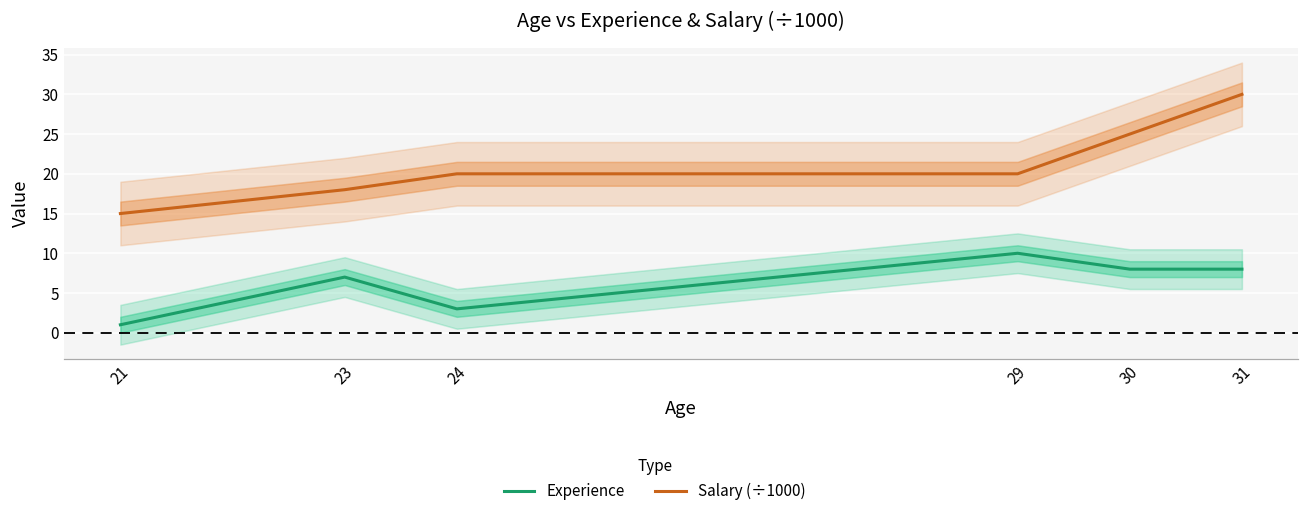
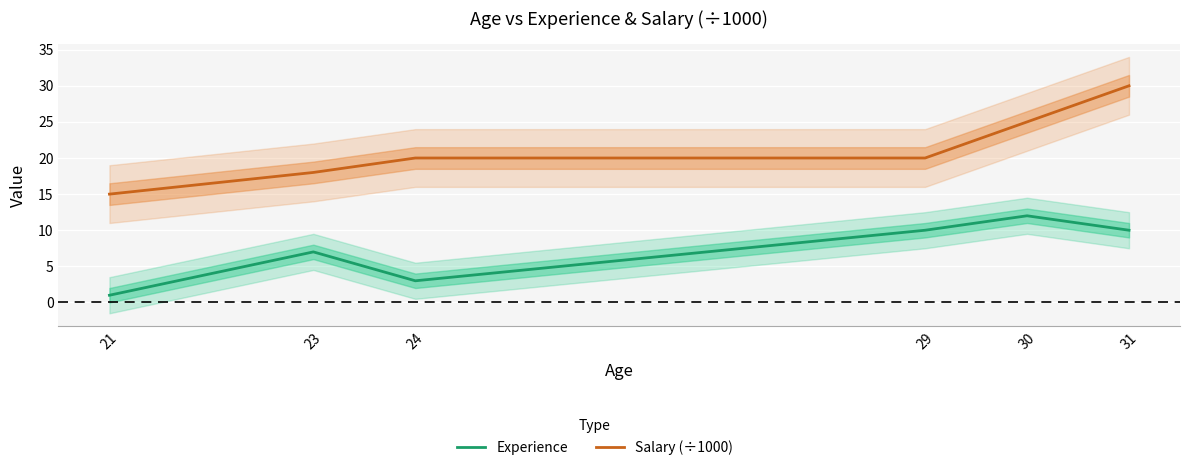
Experience, 30: 8 -> 12
Experience, 31: 8 -> 10
